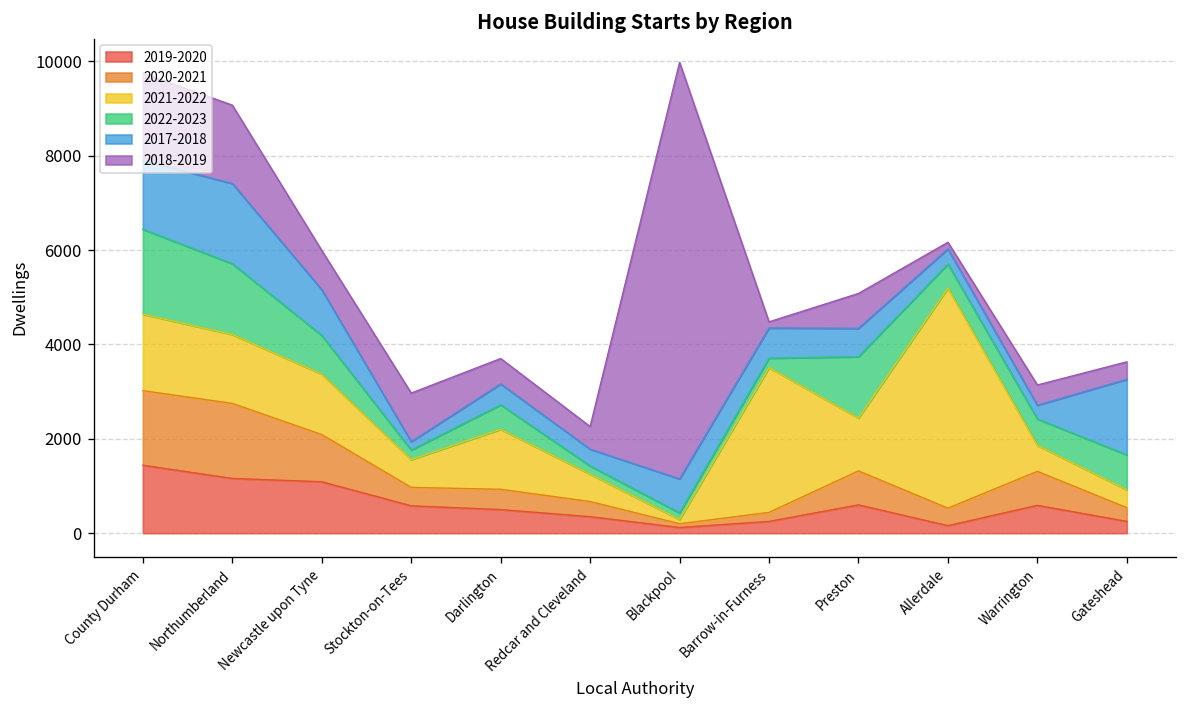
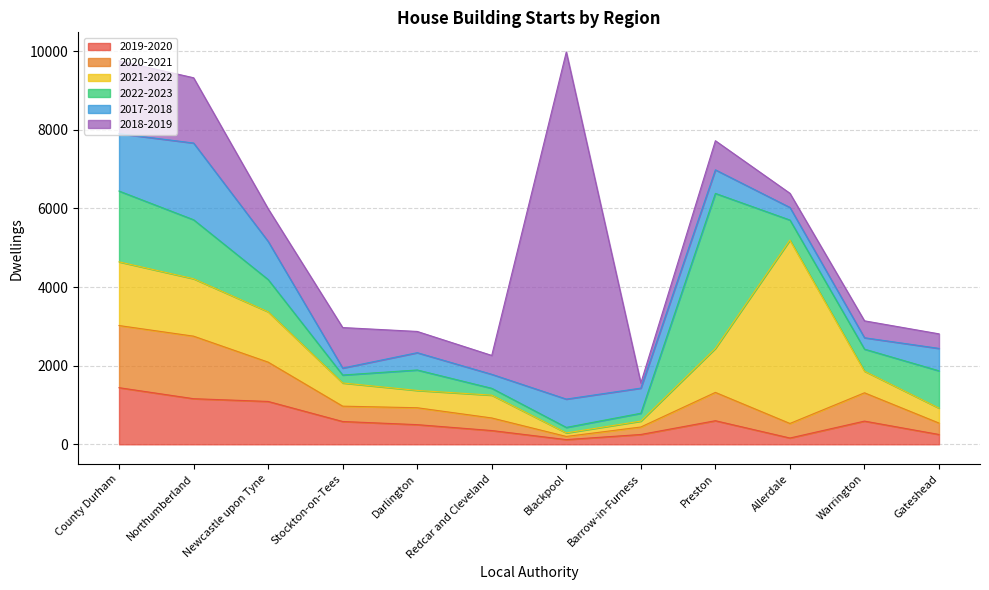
2017-2018, Northumberland: 1700 -> 2000
2021-2022, Darlington: 1300 -> 400
2021-2022, Barrow-in-Furness: 3100 -> 200
2022-2023, Preston: 1300 -> 3900
2018-2019, Allerdale: 100 -> 400
2022-2023, Gateshead: 700 -> 900
2017-2018, Gateshead: 1600 -> 600
